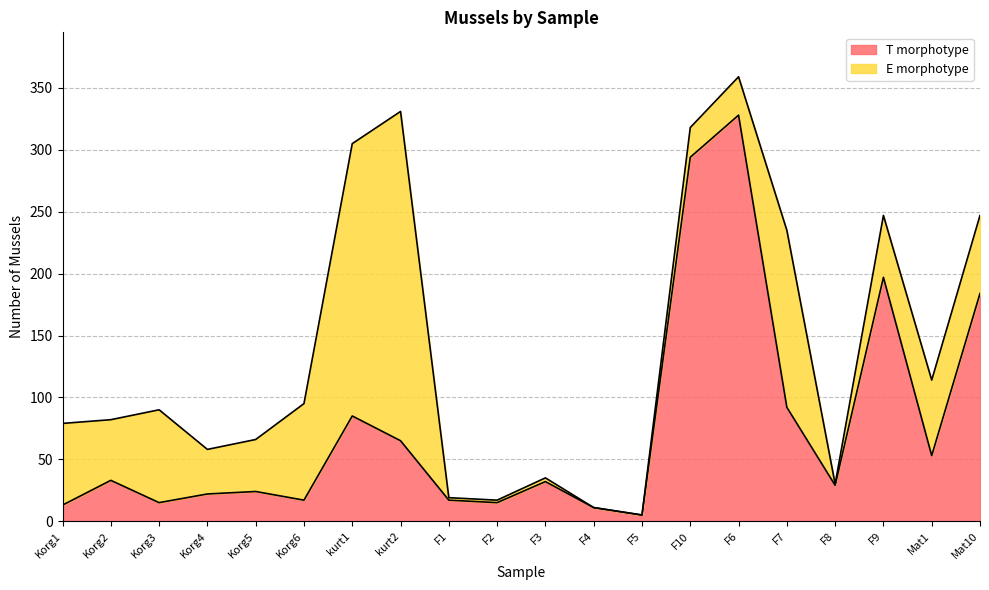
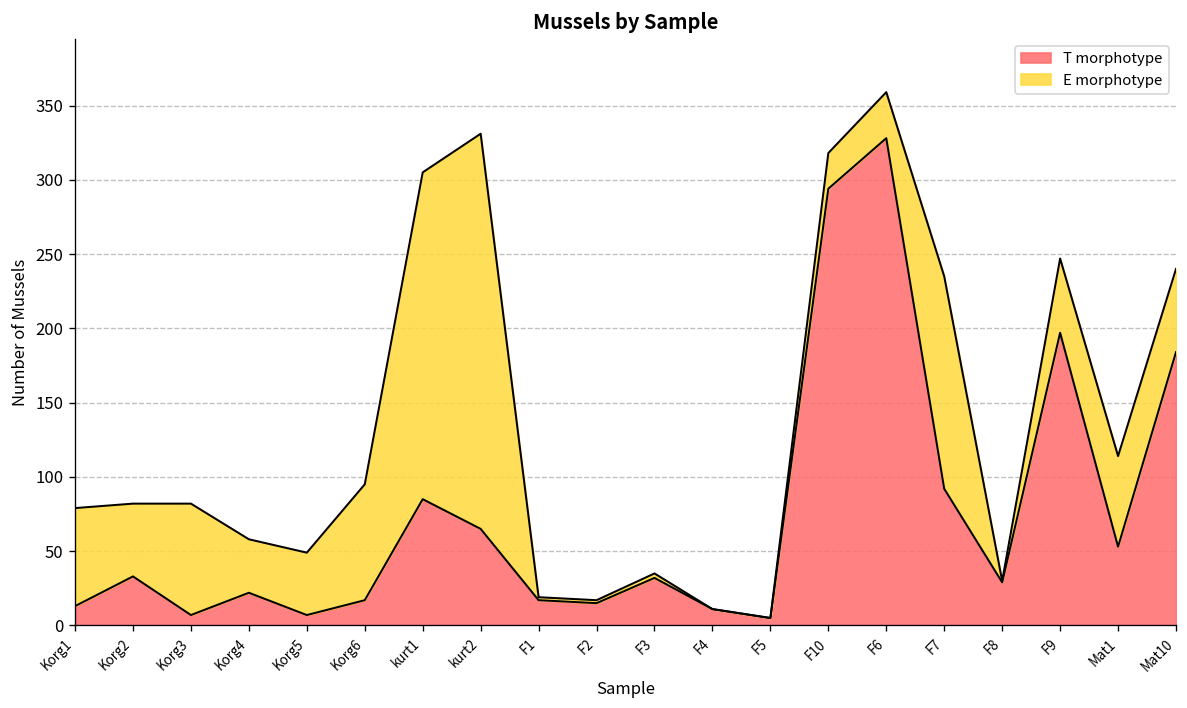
T morphotype, Korg3: 15 -> 7
T morphotype, Korg5: 24 -> 7
E morphotype, Mat10: 63 -> 56
